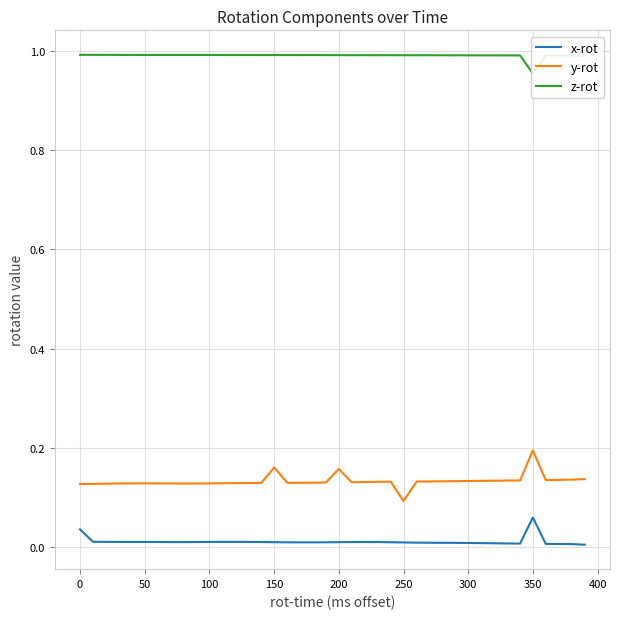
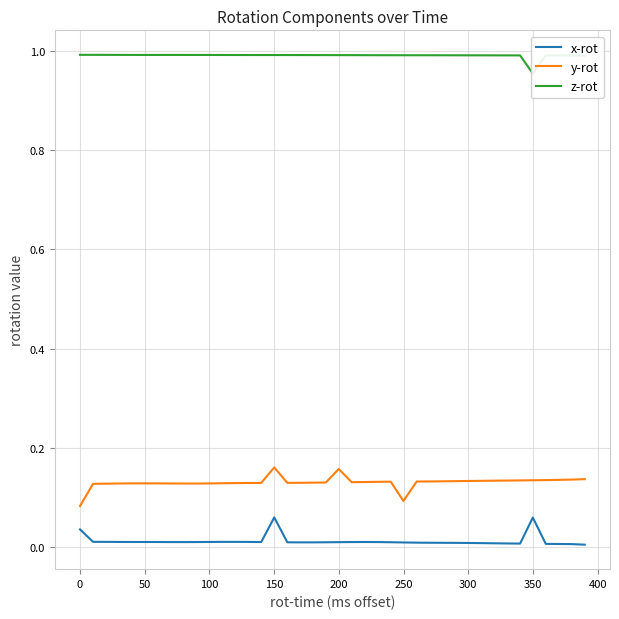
y-rot, 0: 0.13 -> 0.08
x-rot, 150: 0.01 -> 0.06
y-rot, 350: 0.19 -> 0.13
